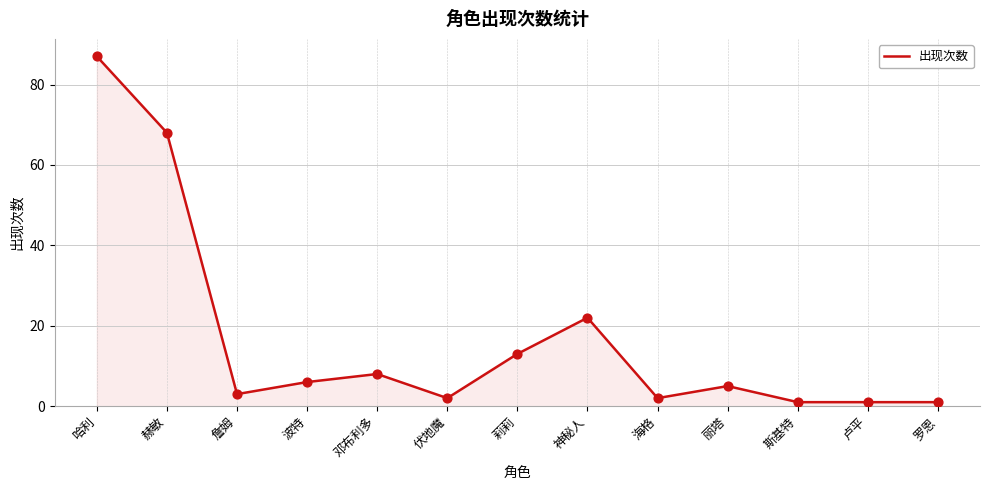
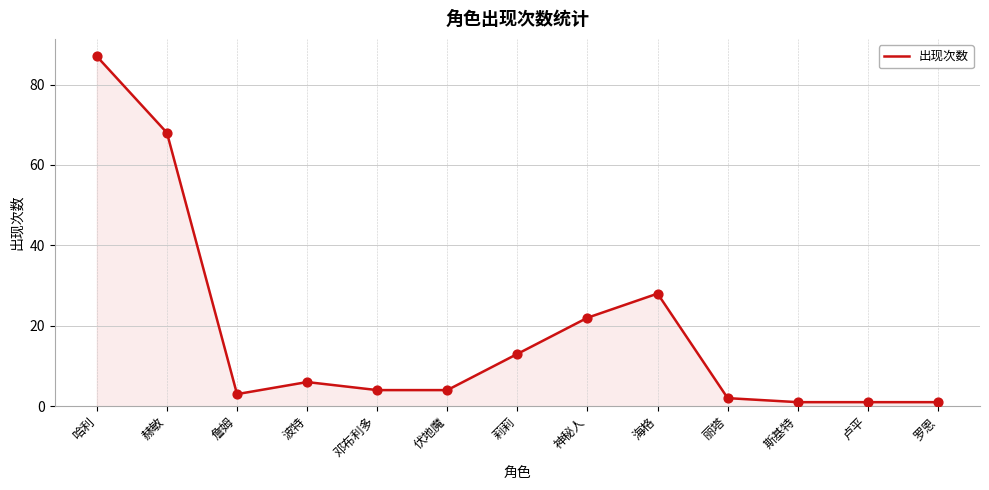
邓布利多: 8 -> 4
伏地魔: 2 -> 4
海格: 2 -> 28
丽塔: 5 -> 2
